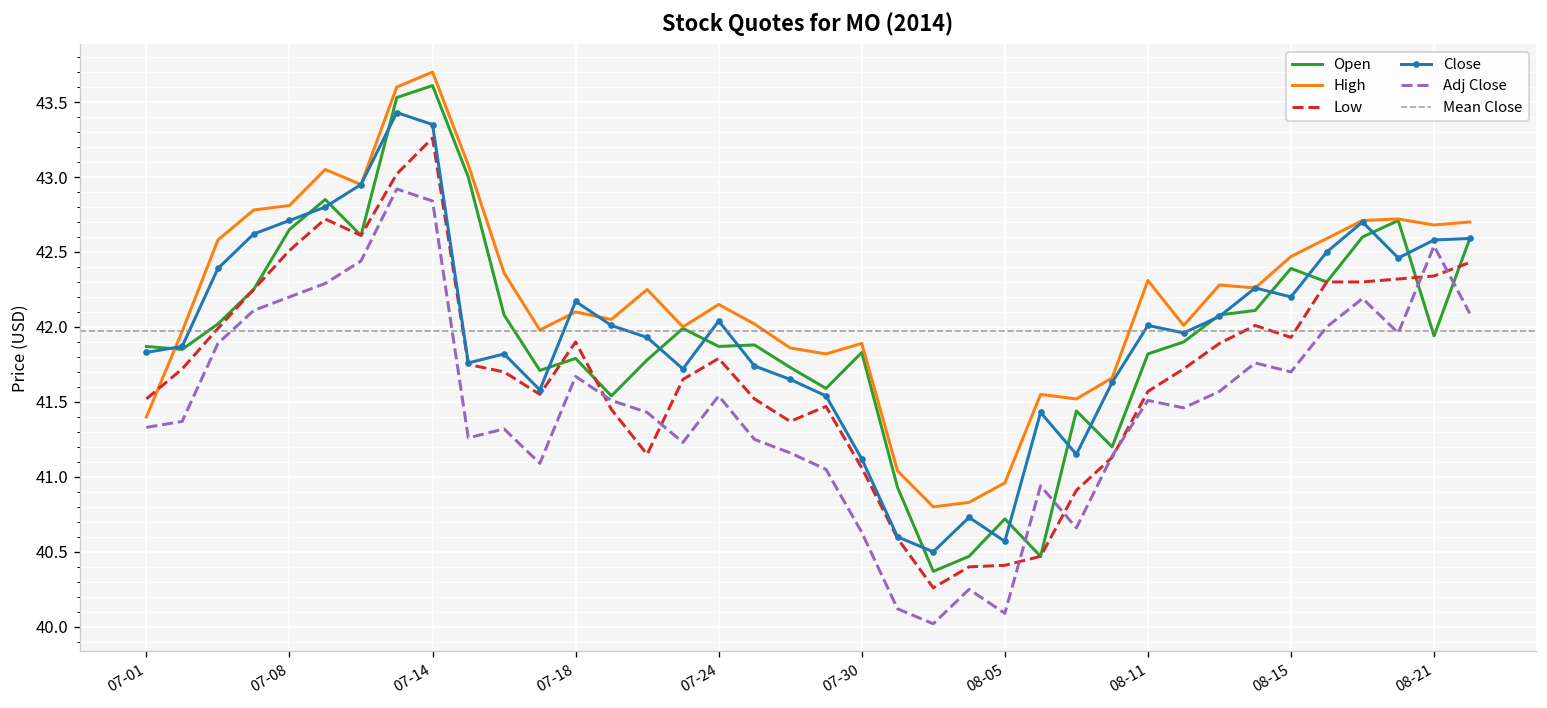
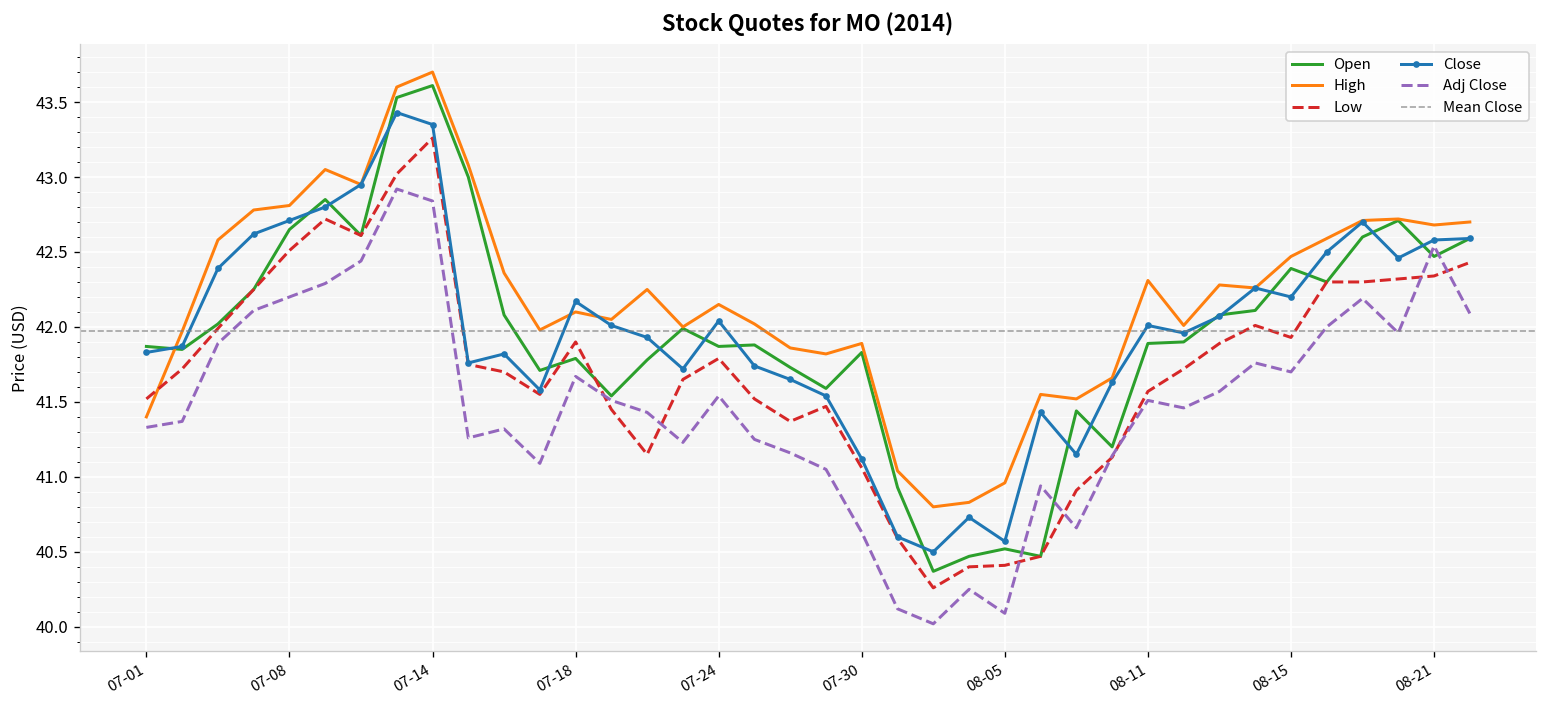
Open, 08-05: 40.72 -> 40.52
Open, 08-11: 41.82 -> 41.89
Open, 08-21: 41.94 -> 42.47
